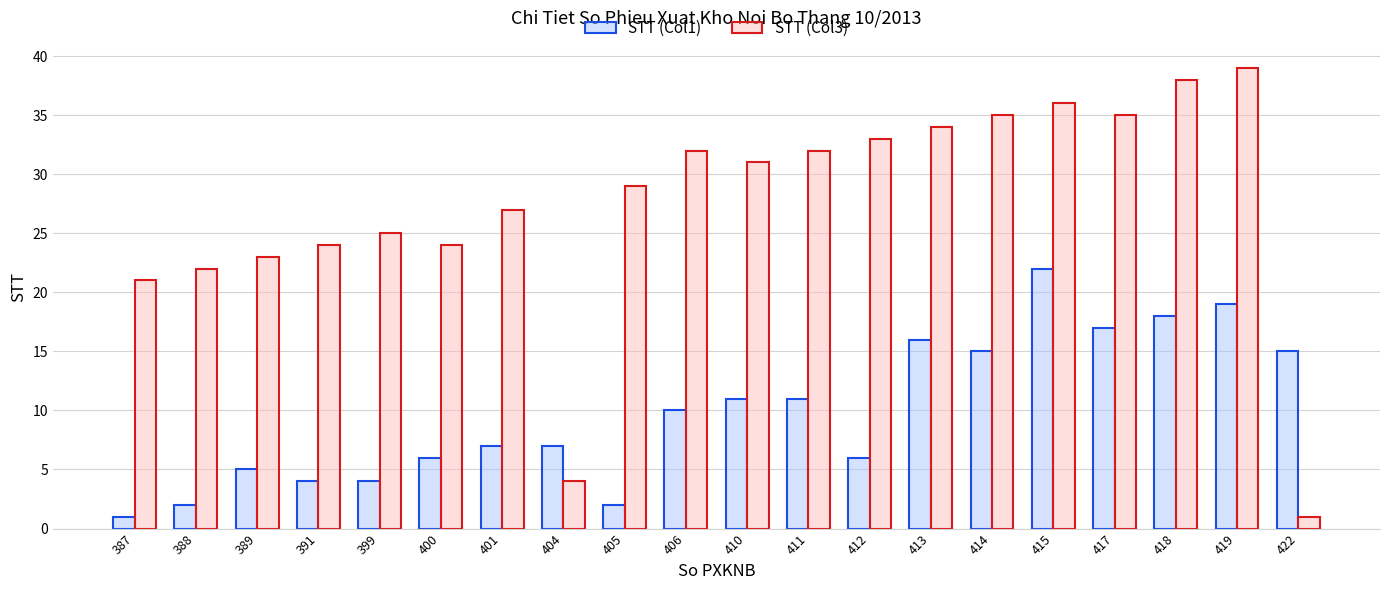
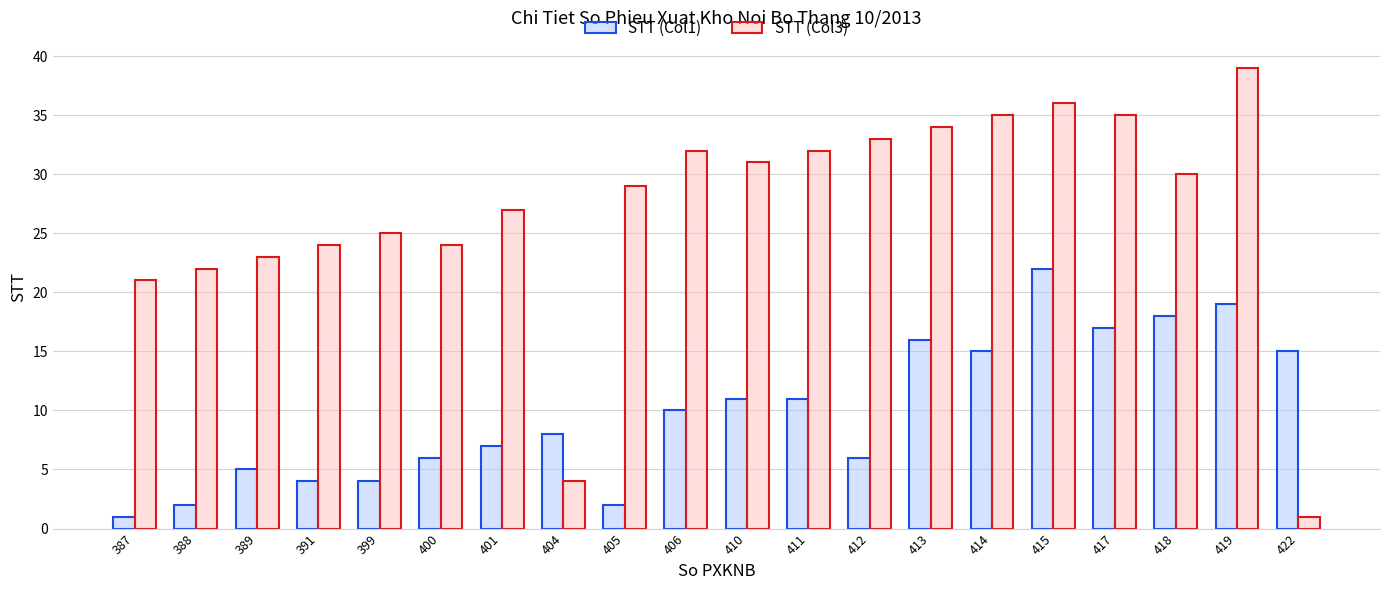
STT (Col1), 404: 7 -> 8
STT (Col3), 418: 38 -> 30
